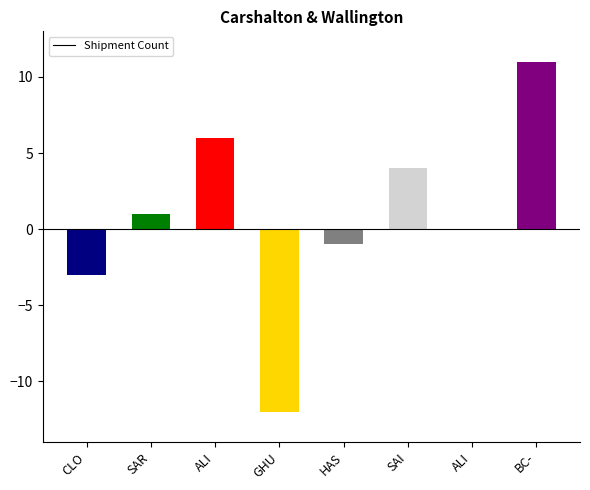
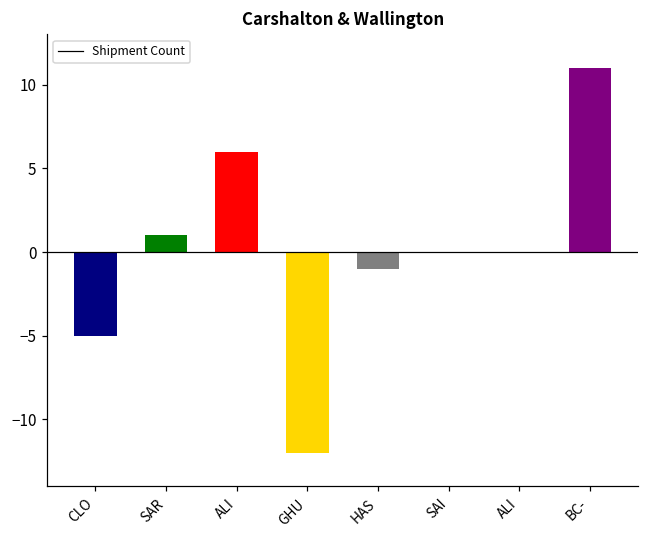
CLO: -3 -> -5
SAI: 4 -> 0
